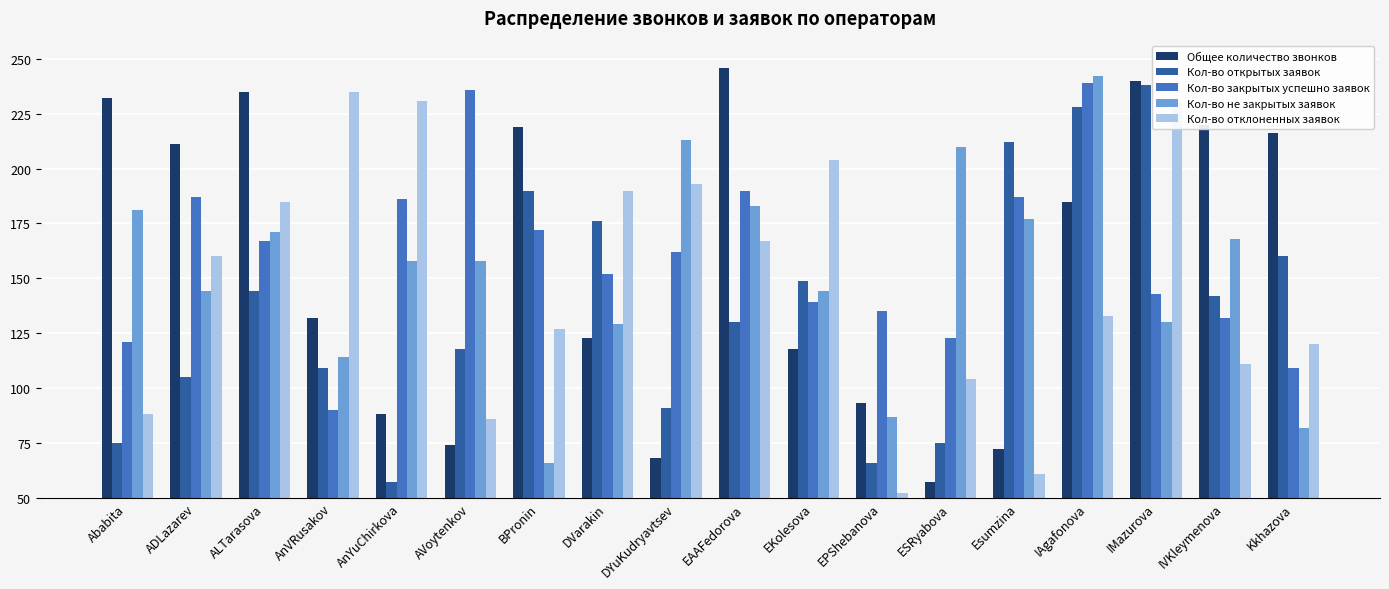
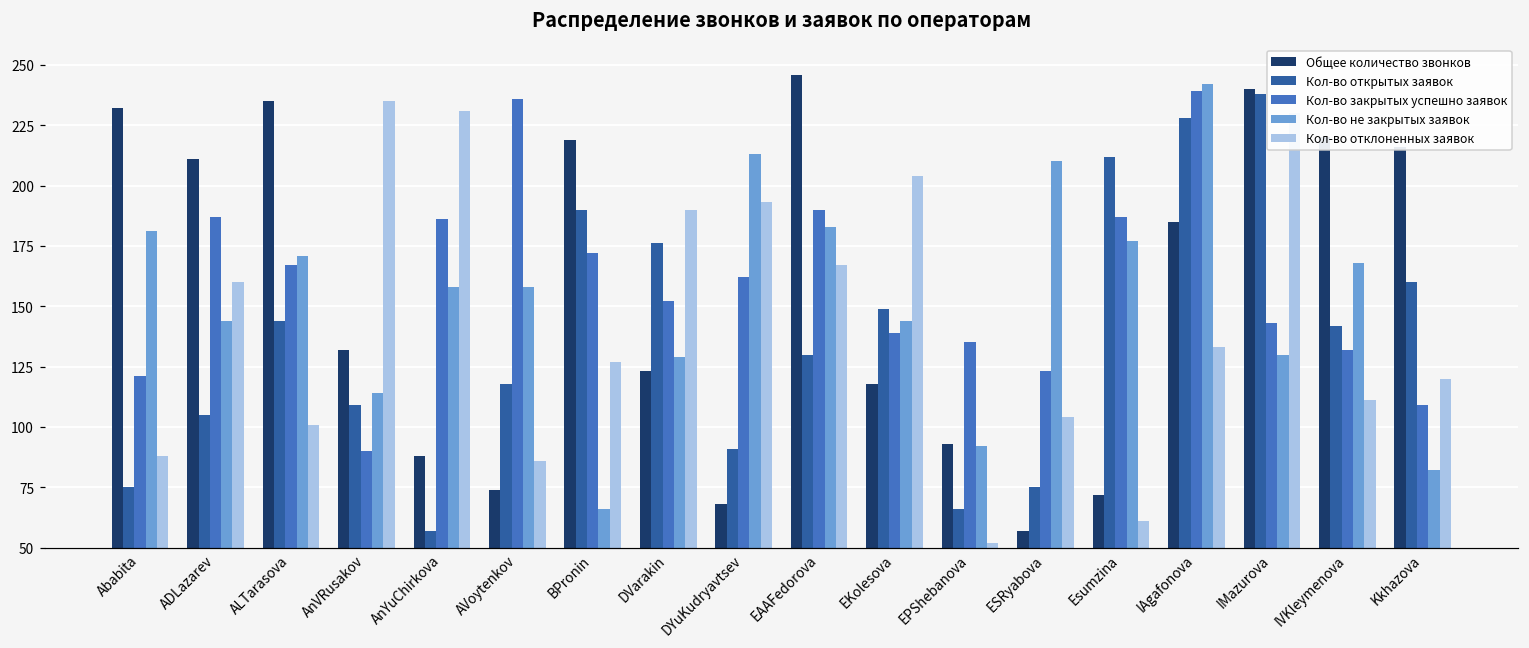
Кол-во отклоненных заявок, ALTarasova: 185 -> 101
Кол-во не закрытых заявок, EPShebanova: 87 -> 92
